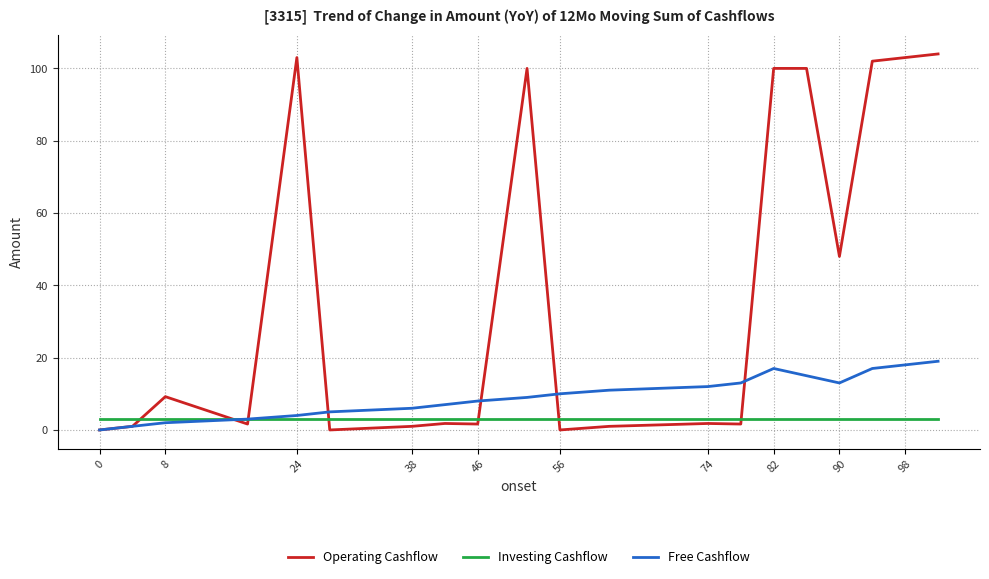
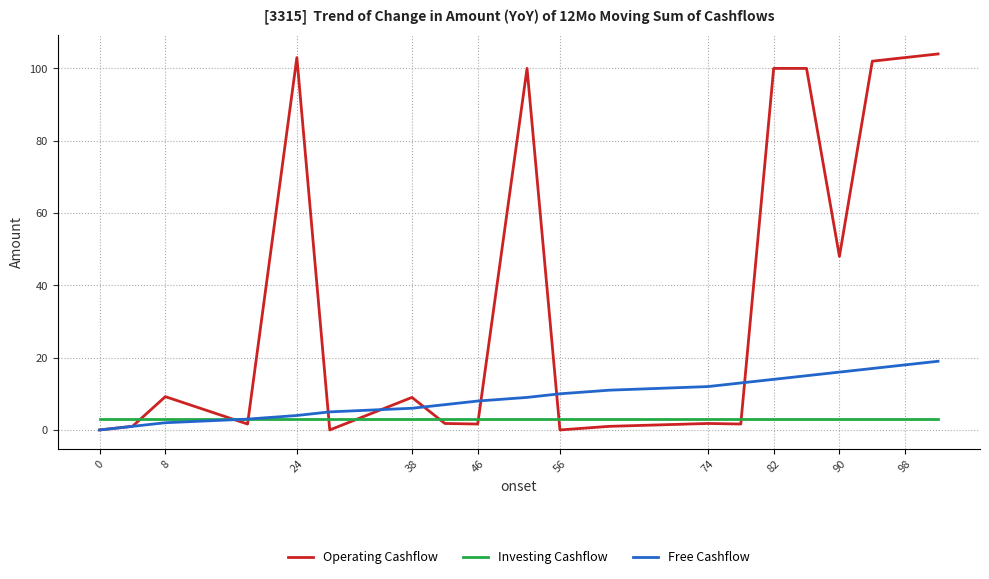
Operating Cashflow, 38: 1 -> 9
Free Cashflow, 82: 17 -> 14
Free Cashflow, 90: 13 -> 16
